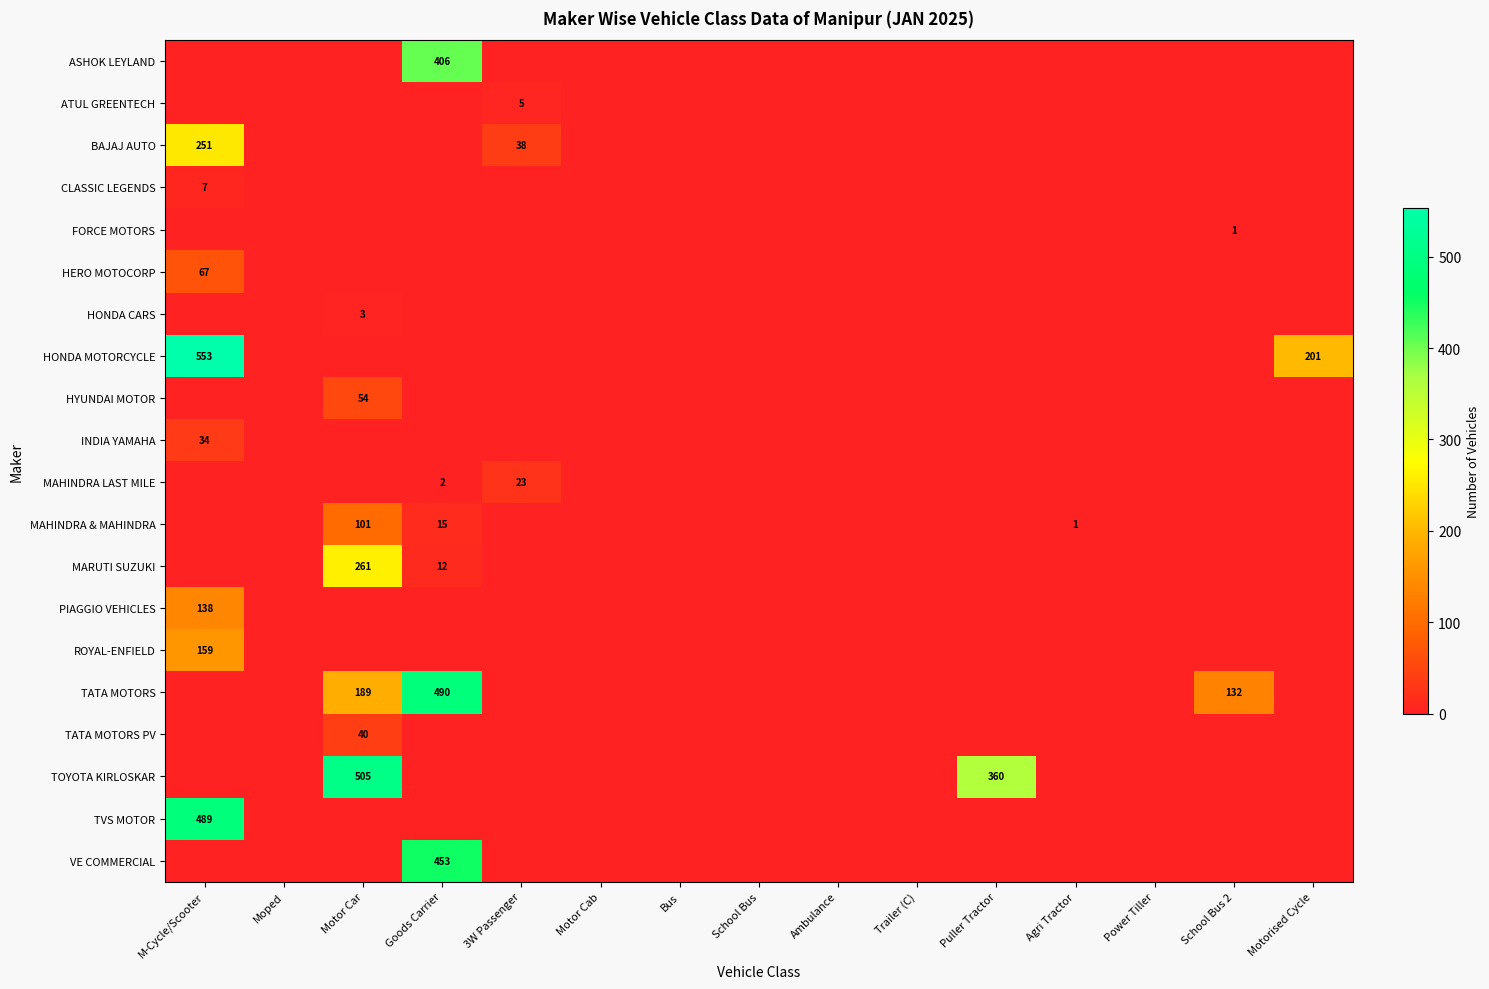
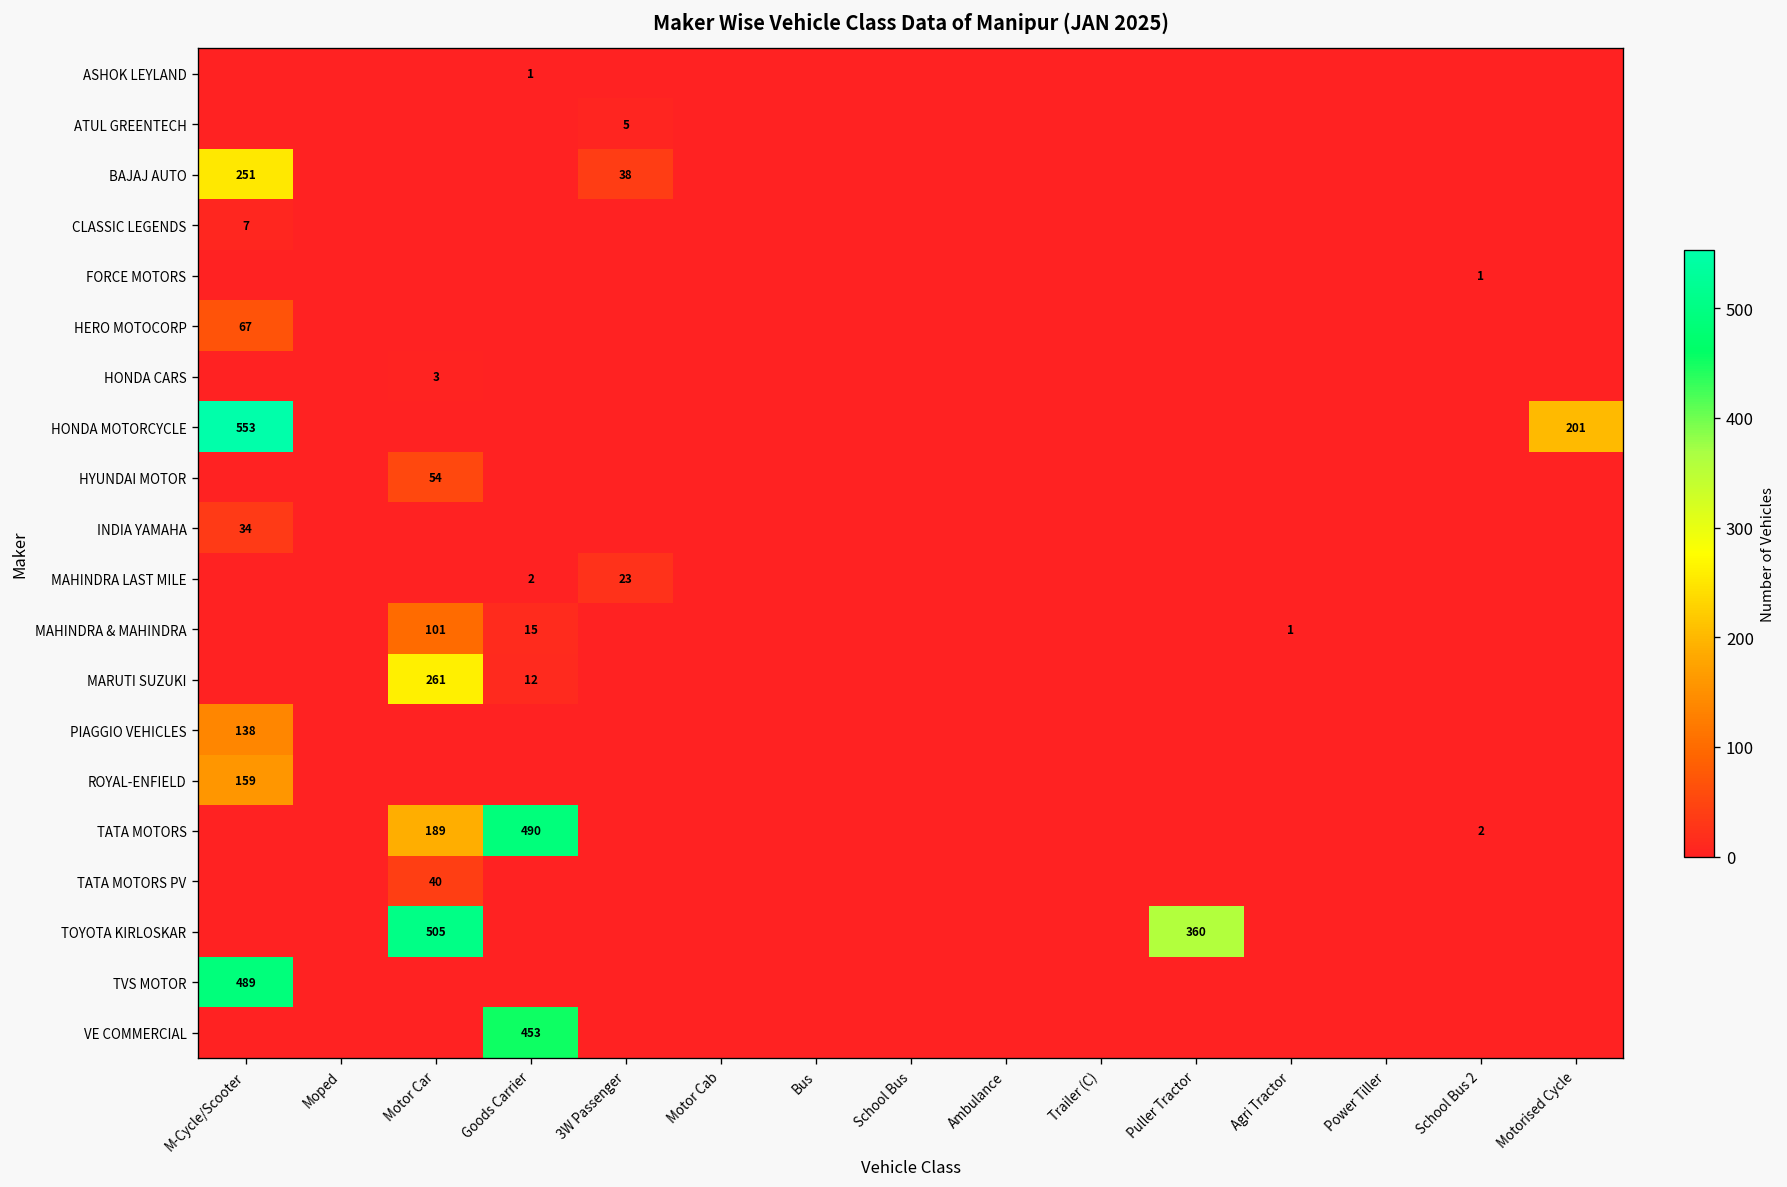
ASHOK LEYLAND, Goods Carrier: 406 -> 1
TATA MOTORS, School Bus 2: 132 -> 2
